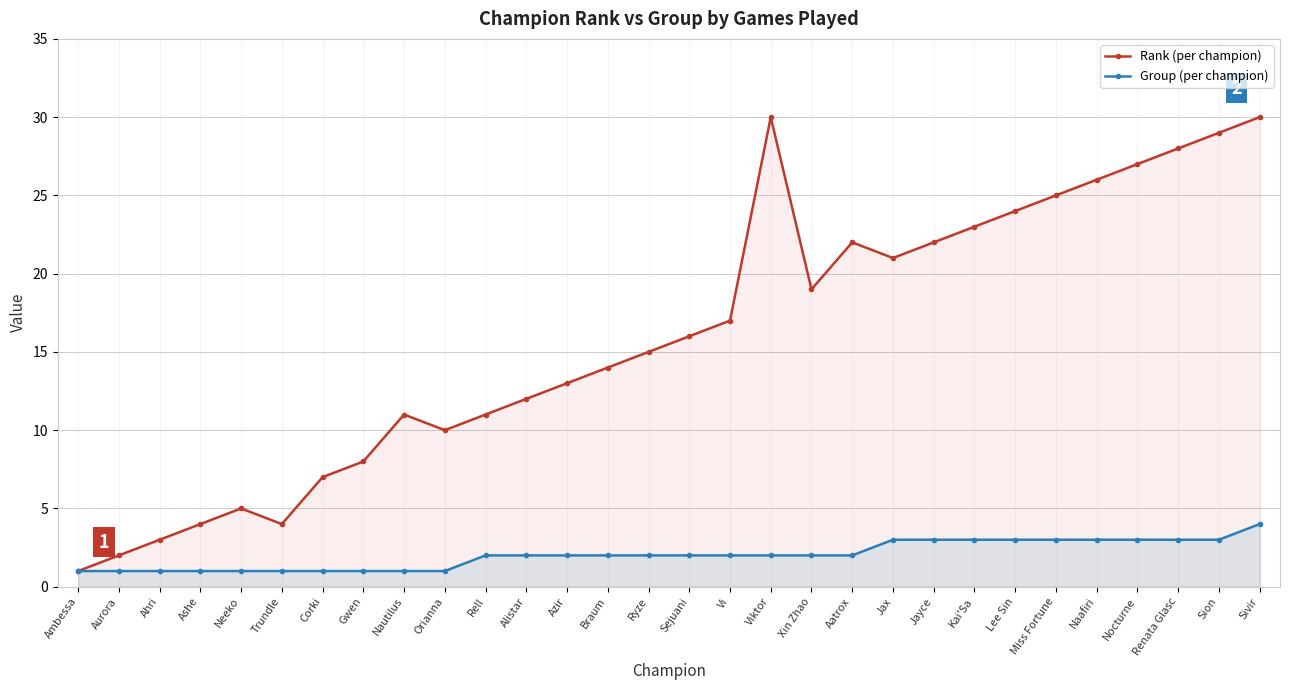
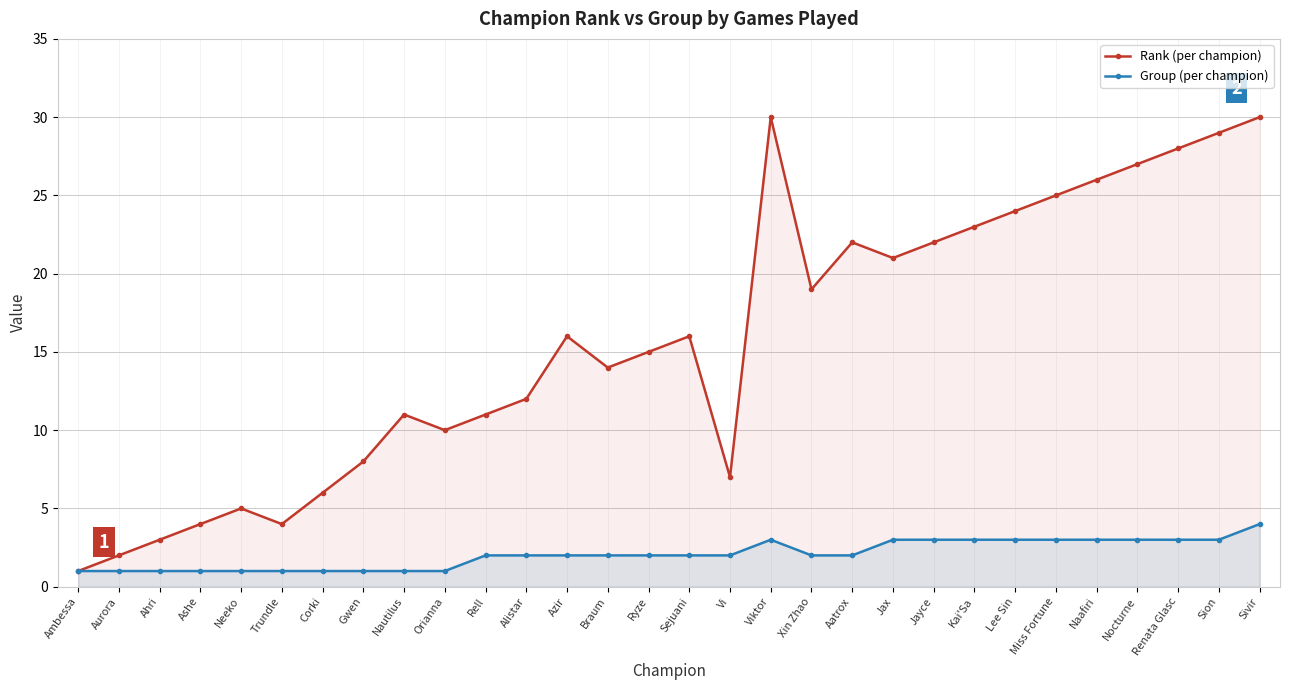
Rank (per champion), Corki: 7 -> 6
Rank (per champion), Azir: 13 -> 16
Rank (per champion), Vi: 17 -> 7
Group (per champion), Viktor: 2 -> 3
